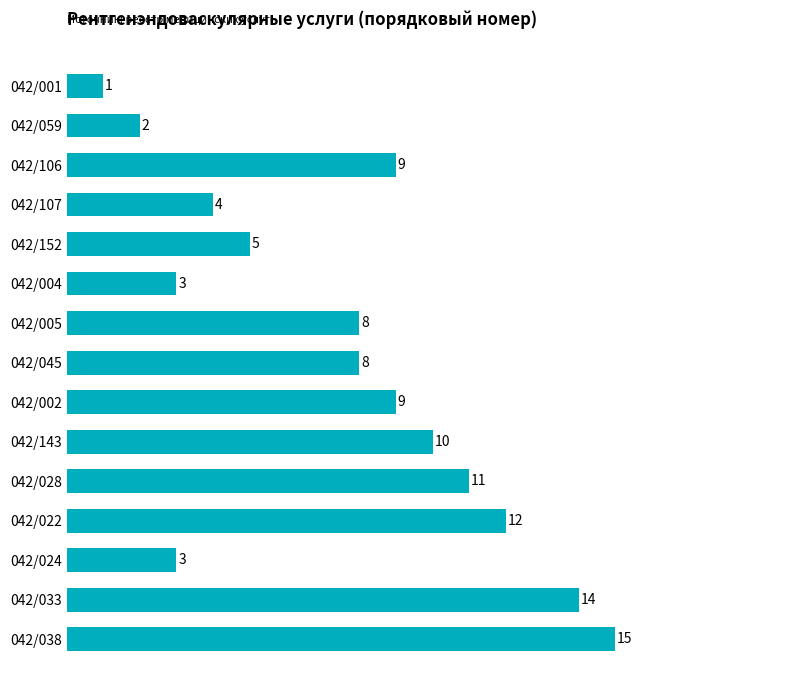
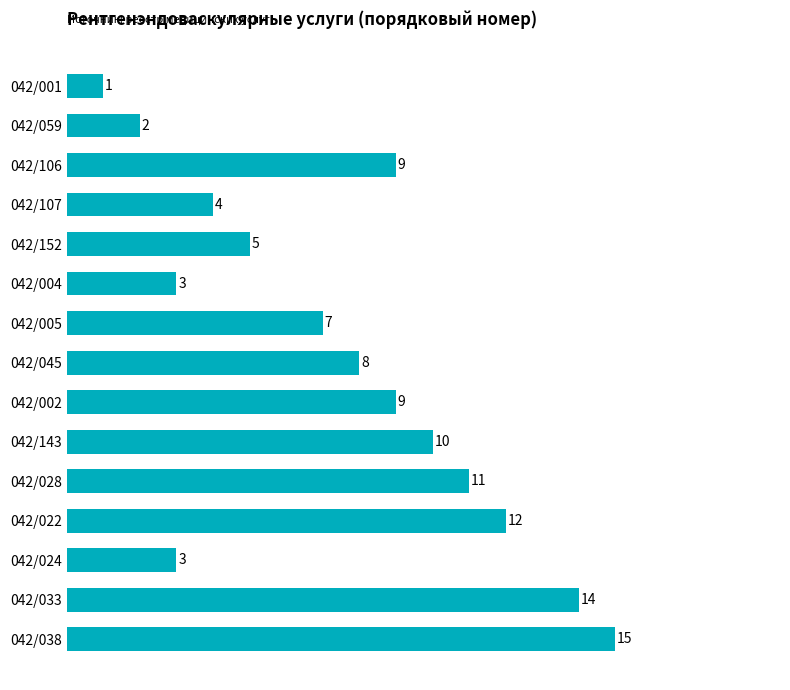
042/005: 8 -> 7
